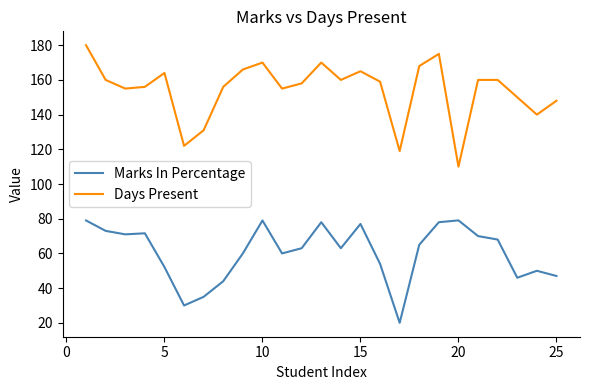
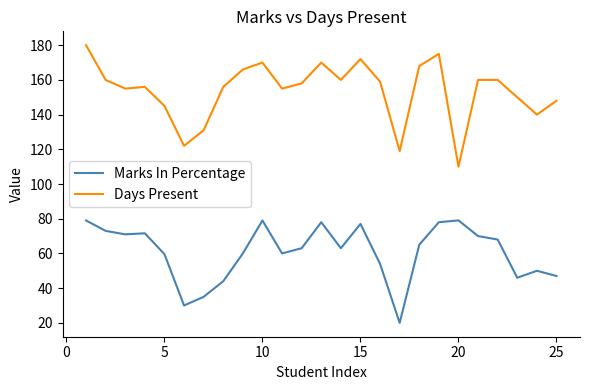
Marks In Percentage, 5: 52 -> 60
Days Present, 5: 164 -> 145
Days Present, 15: 165 -> 172
